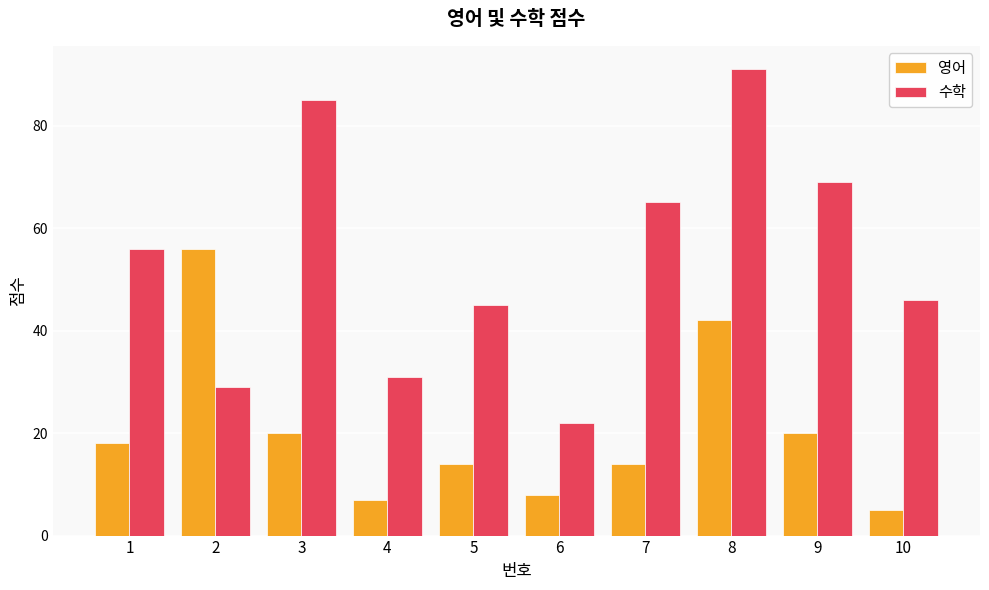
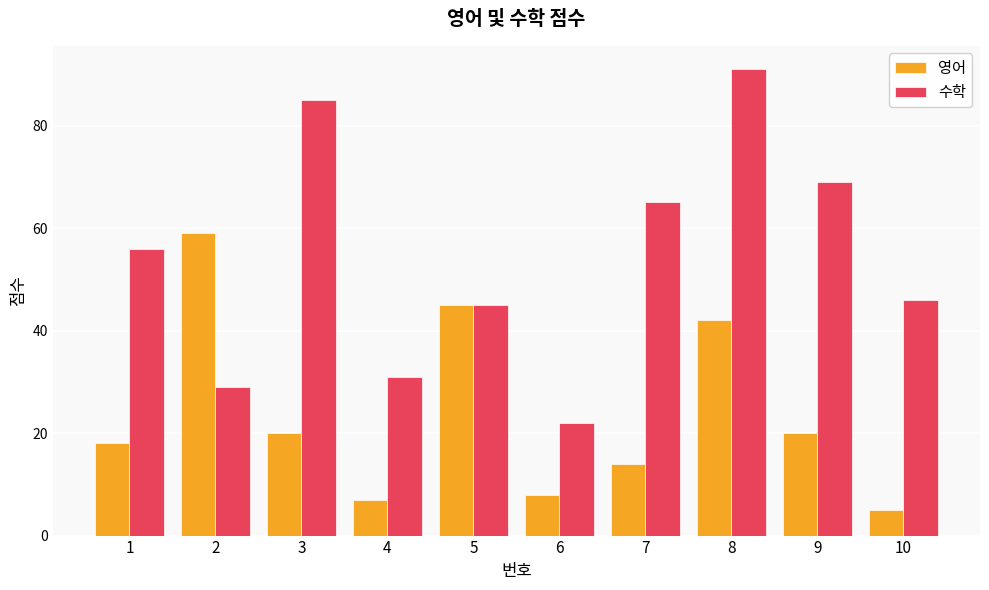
영어, 2: 56 -> 59
영어, 5: 14 -> 45
